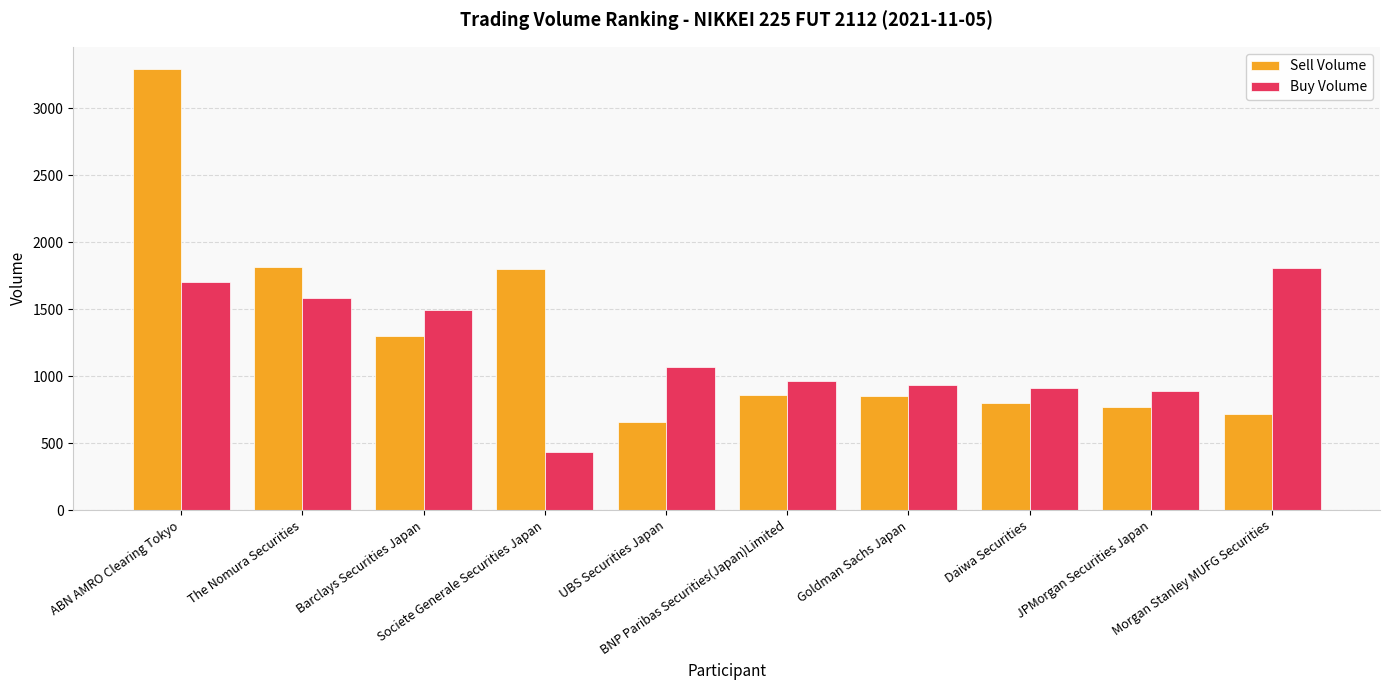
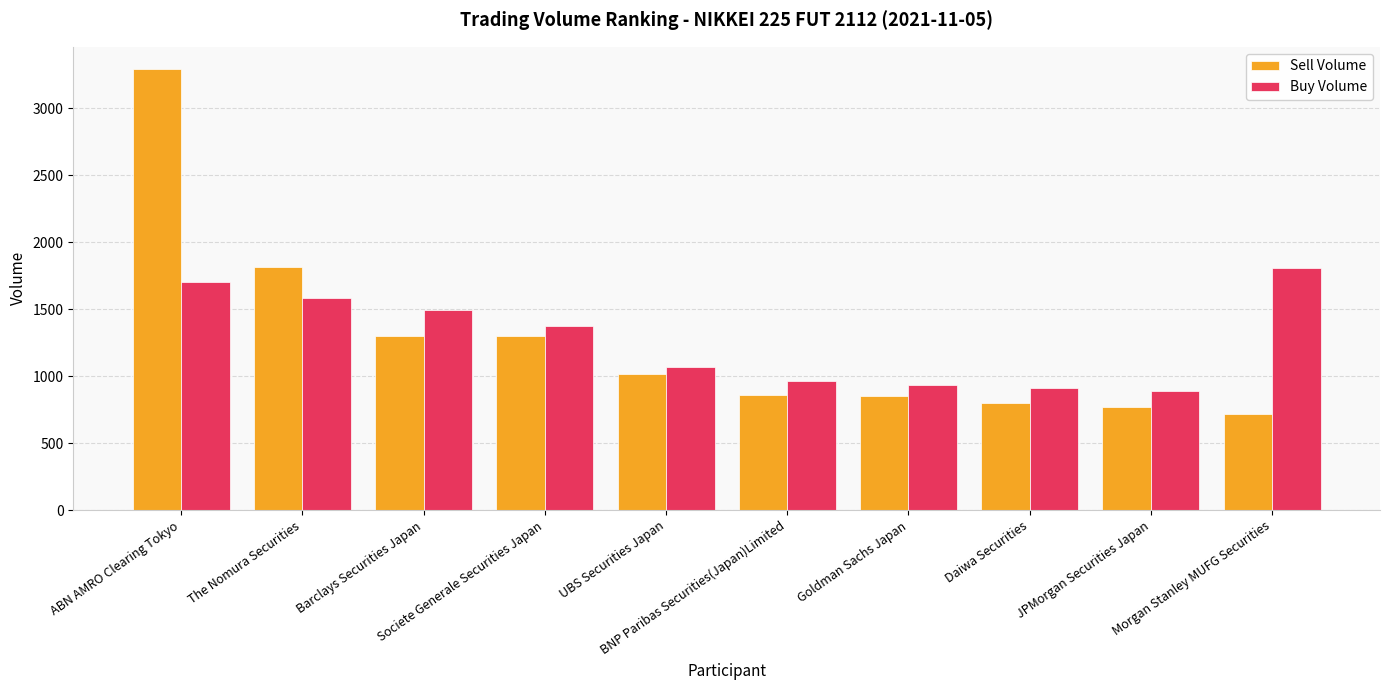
Sell Volume, Societe Generale Securities Japan: 1800 -> 1300
Buy Volume, Societe Generale Securities Japan: 430 -> 1380
Sell Volume, UBS Securities Japan: 660 -> 1020
